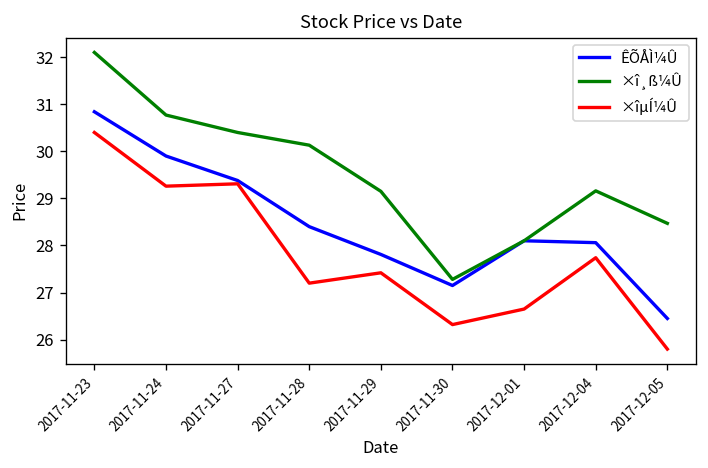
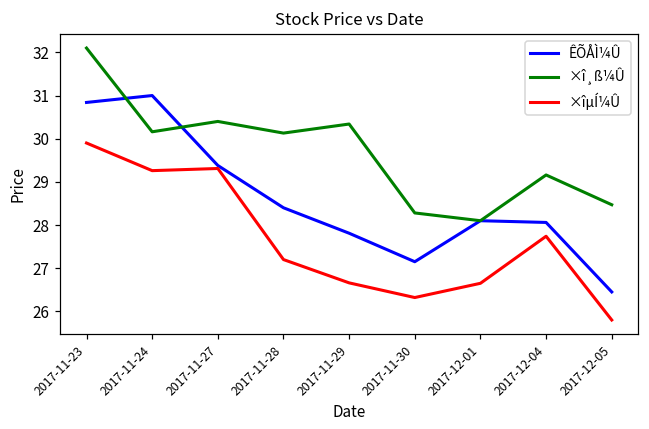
×îµÍ¼Û, 2017-11-23: 30.4 -> 29.9
ÊÕÅÌ¼Û, 2017-11-24: 29.9 -> 31.0
×î¸ß¼Û, 2017-11-24: 30.8 -> 30.2
×î¸ß¼Û, 2017-11-29: 29.2 -> 30.3
×îµÍ¼Û, 2017-11-29: 27.4 -> 26.7
×î¸ß¼Û, 2017-11-30: 27.3 -> 28.3
